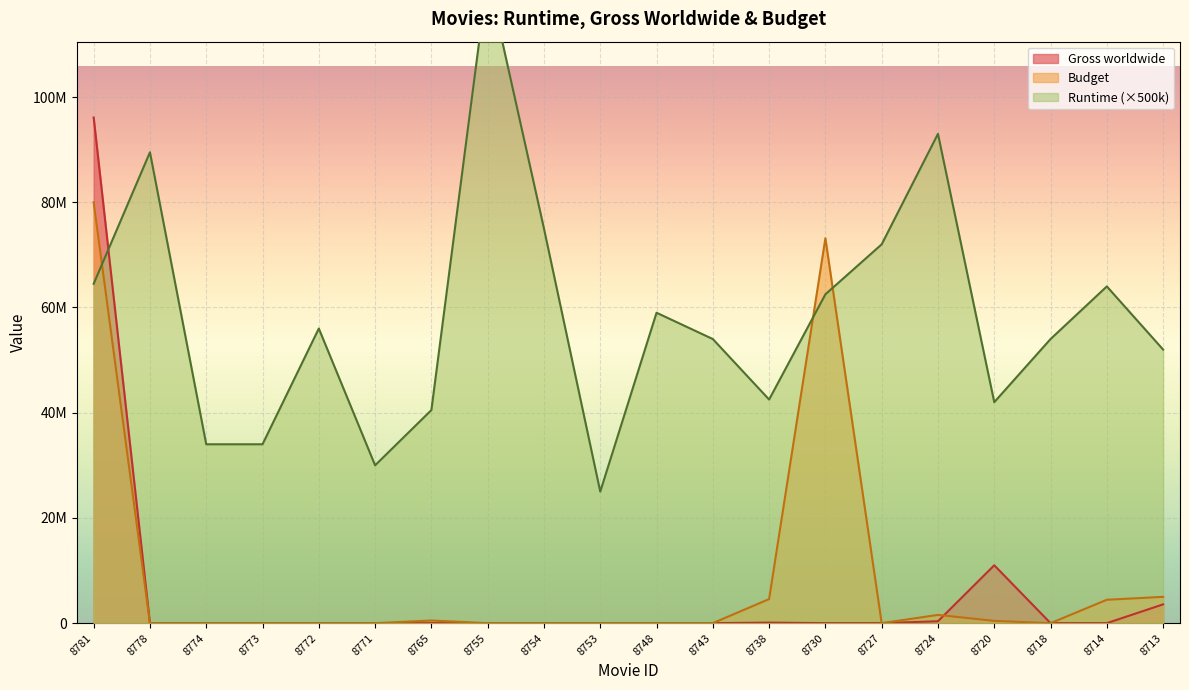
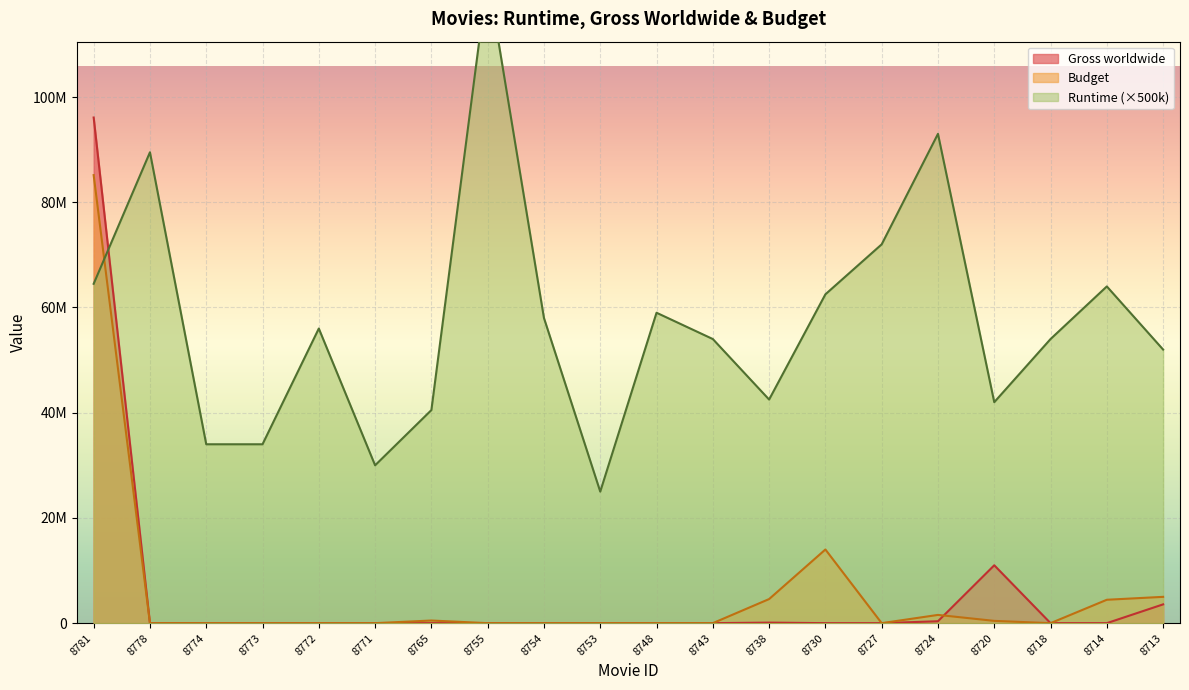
Budget, 8781: 80000000 -> 85000000
Runtime (×500k), 8754: 75000000 -> 58000000
Budget, 8730: 73000000 -> 14000000
